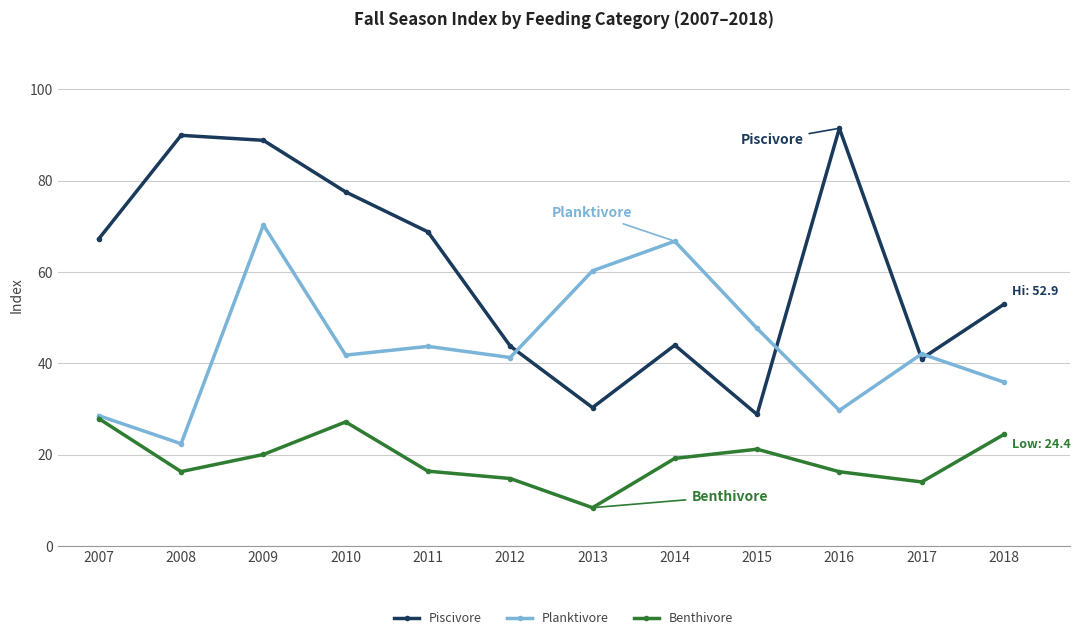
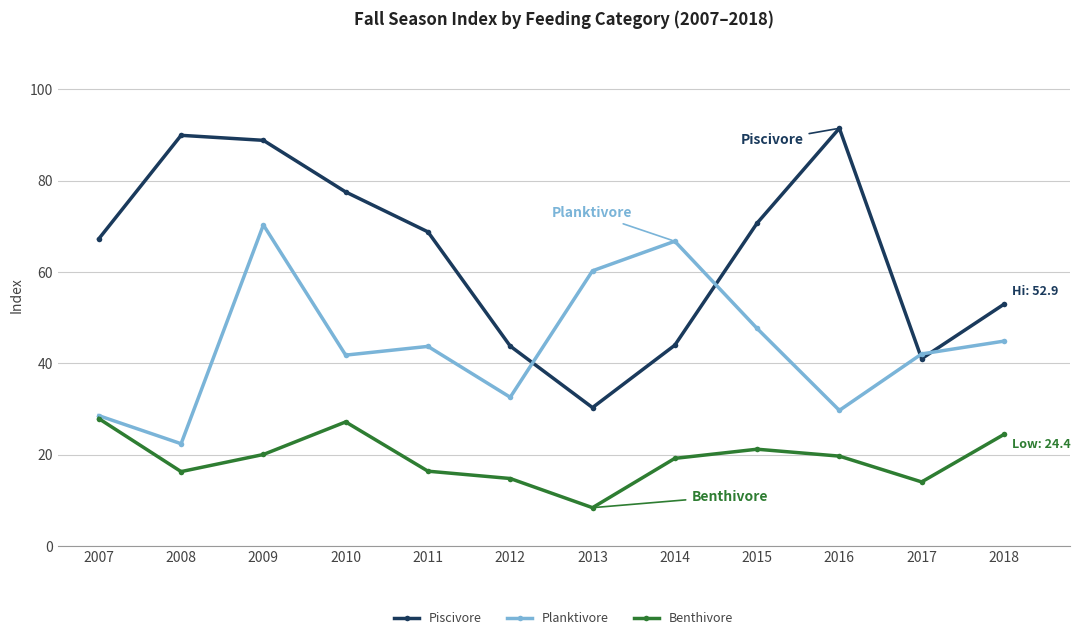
Planktivore, 2012: 41 -> 33
Piscivore, 2015: 29 -> 71
Benthivore, 2016: 16 -> 20
Planktivore, 2018: 36 -> 45
